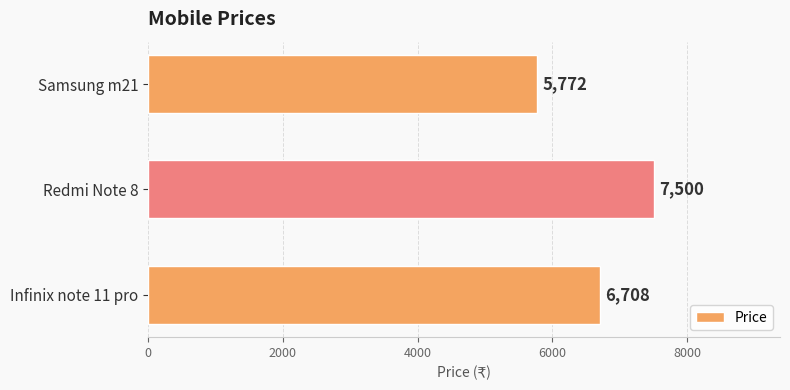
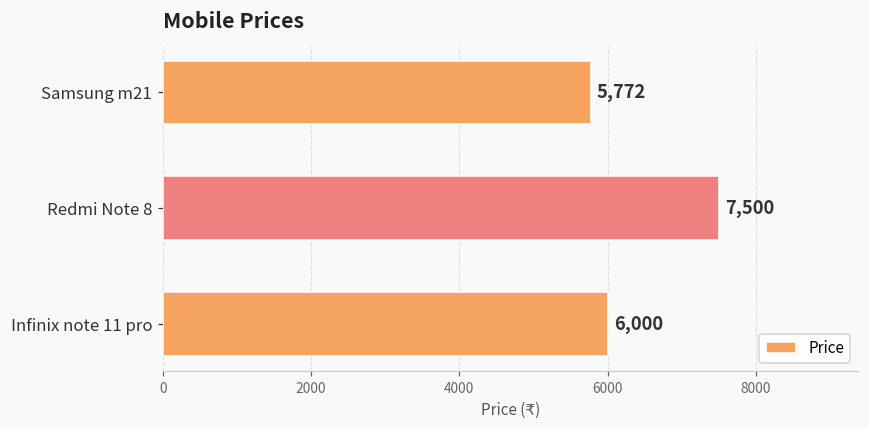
Infinix note 11 pro: 6,708 -> 6,000
